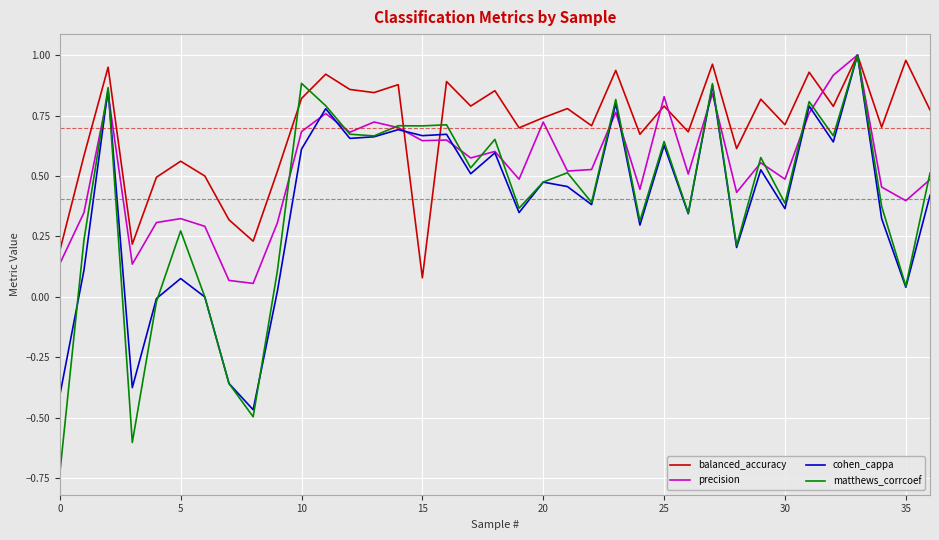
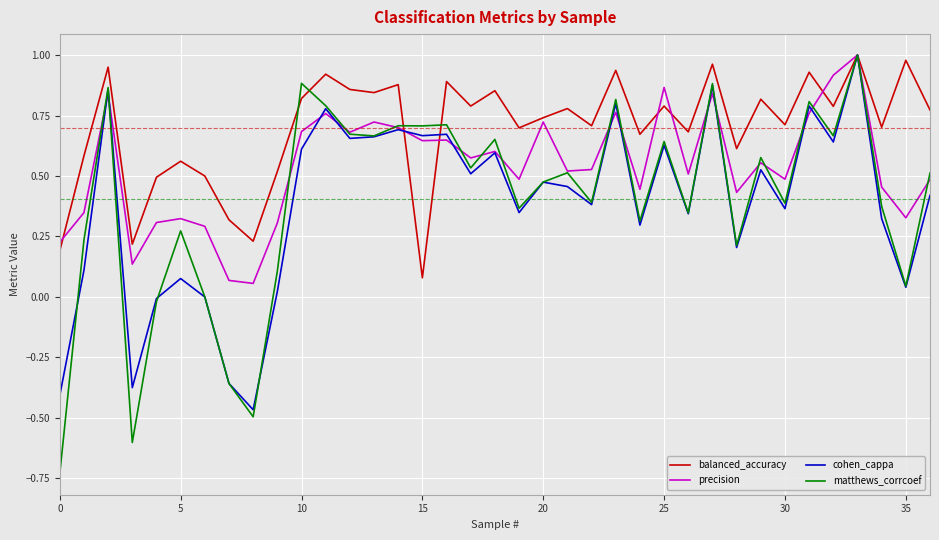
precision, 0: 0.14 -> 0.23
precision, 25: 0.83 -> 0.87
precision, 35: 0.40 -> 0.33
